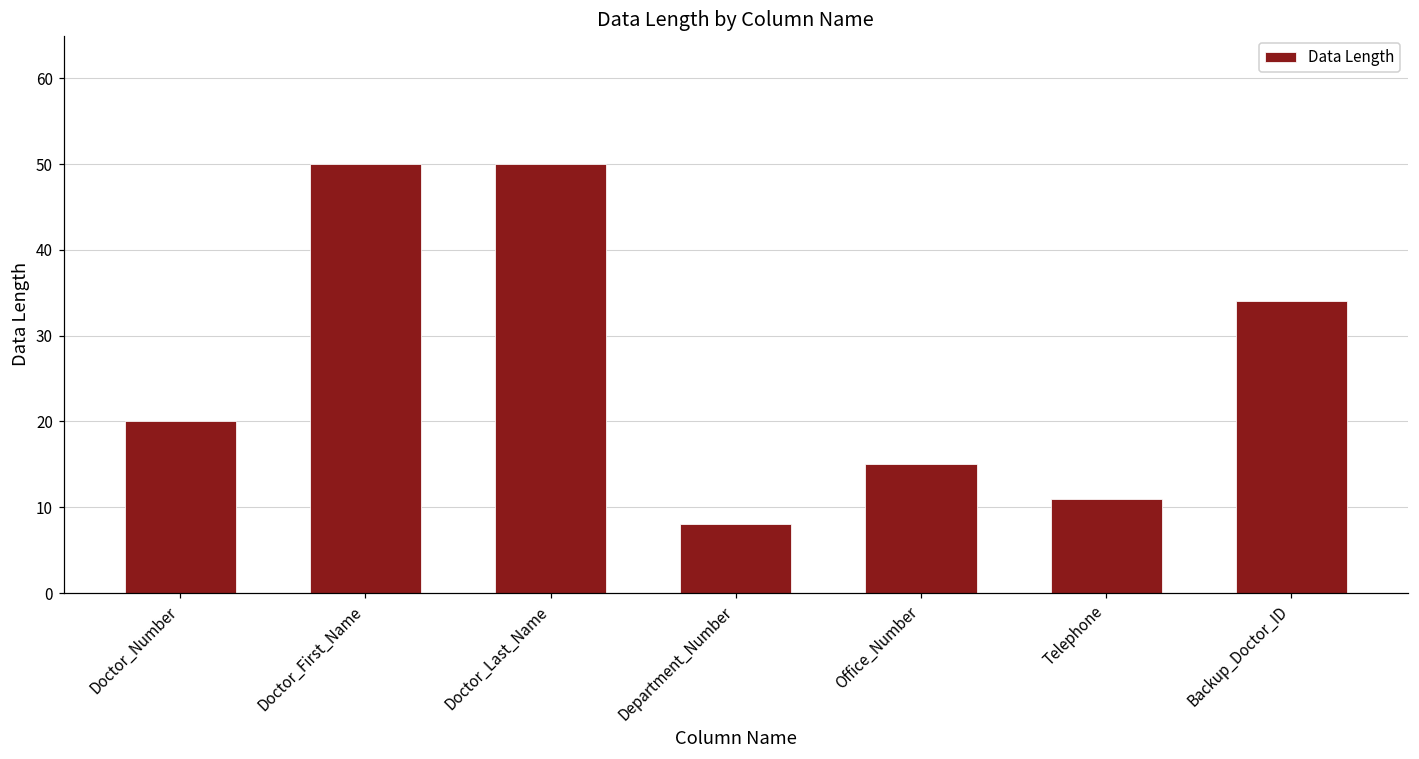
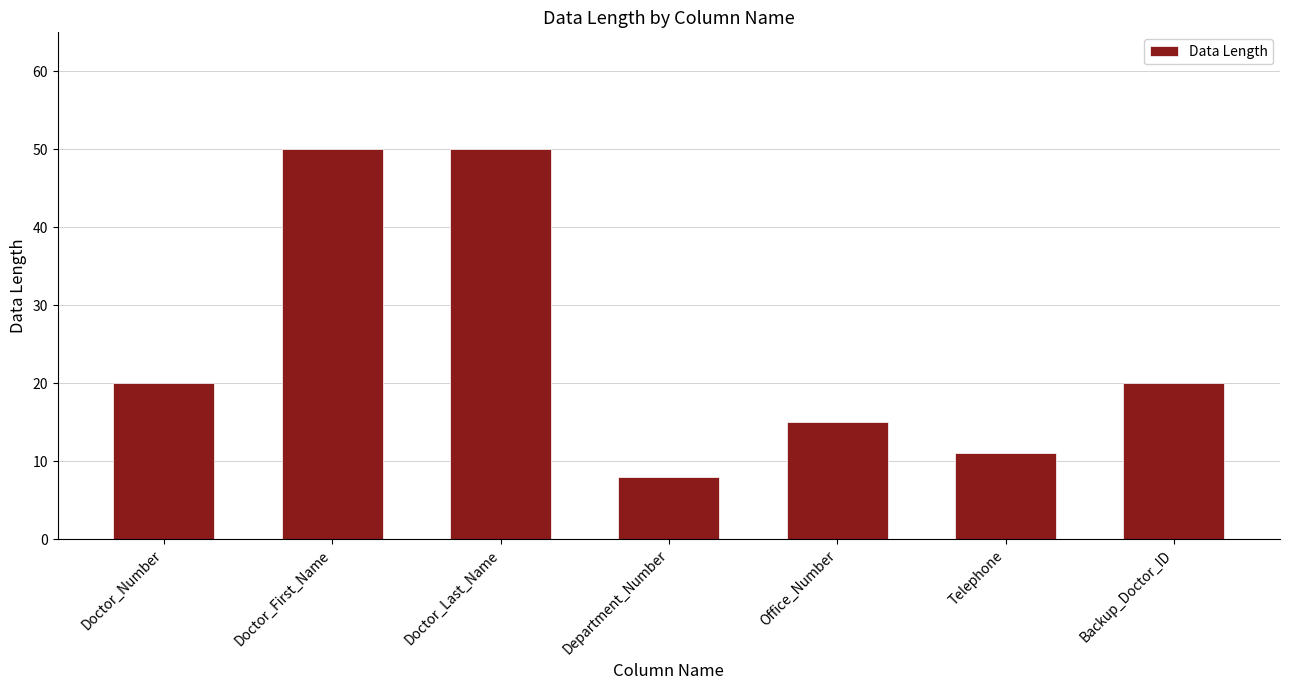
Backup_Doctor_ID: 34 -> 20
